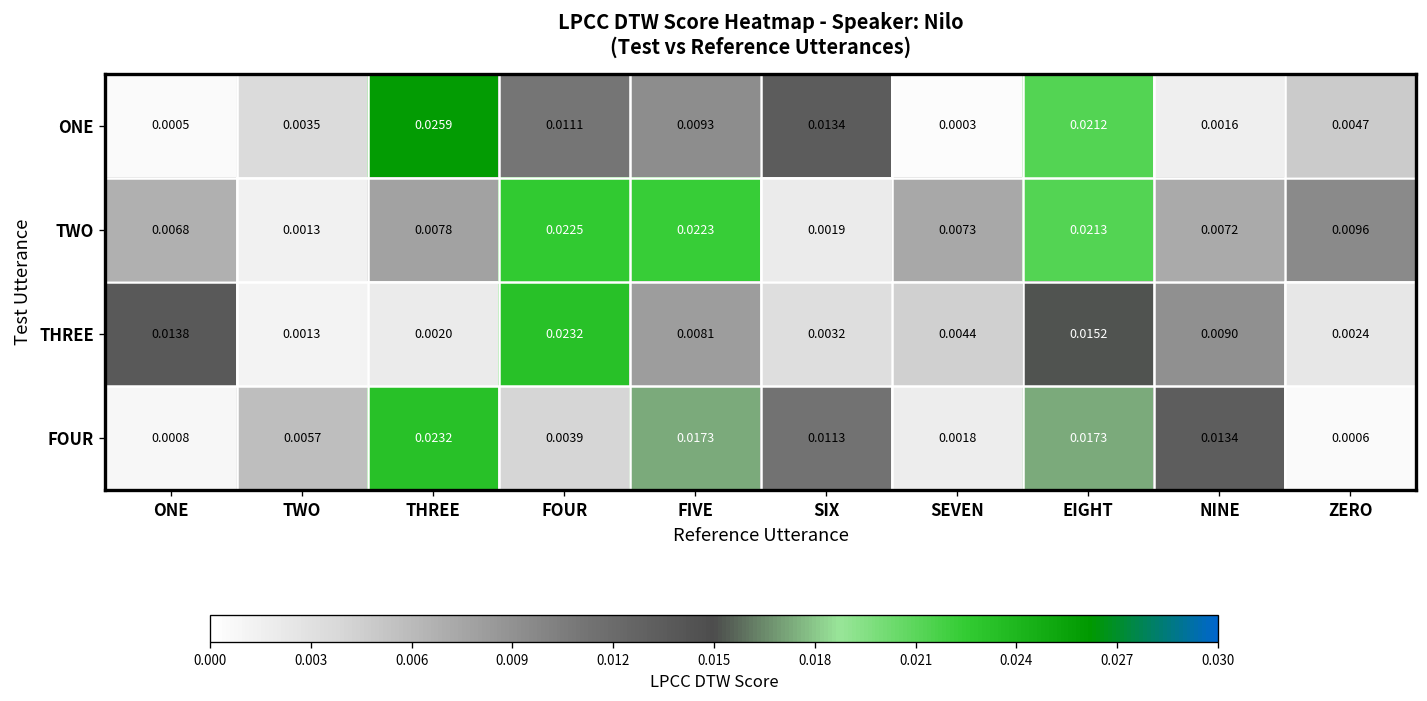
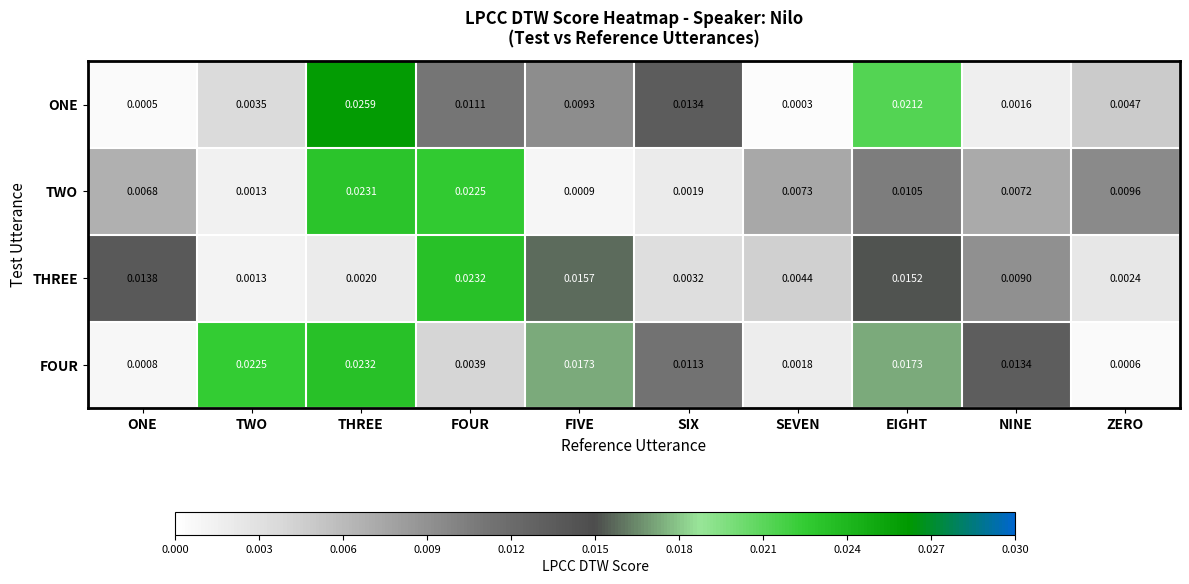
TWO, THREE: 0.0078 -> 0.0231
TWO, FIVE: 0.0223 -> 0.0009
TWO, EIGHT: 0.0213 -> 0.0105
THREE, FIVE: 0.0081 -> 0.0157
FOUR, TWO: 0.0057 -> 0.0225
